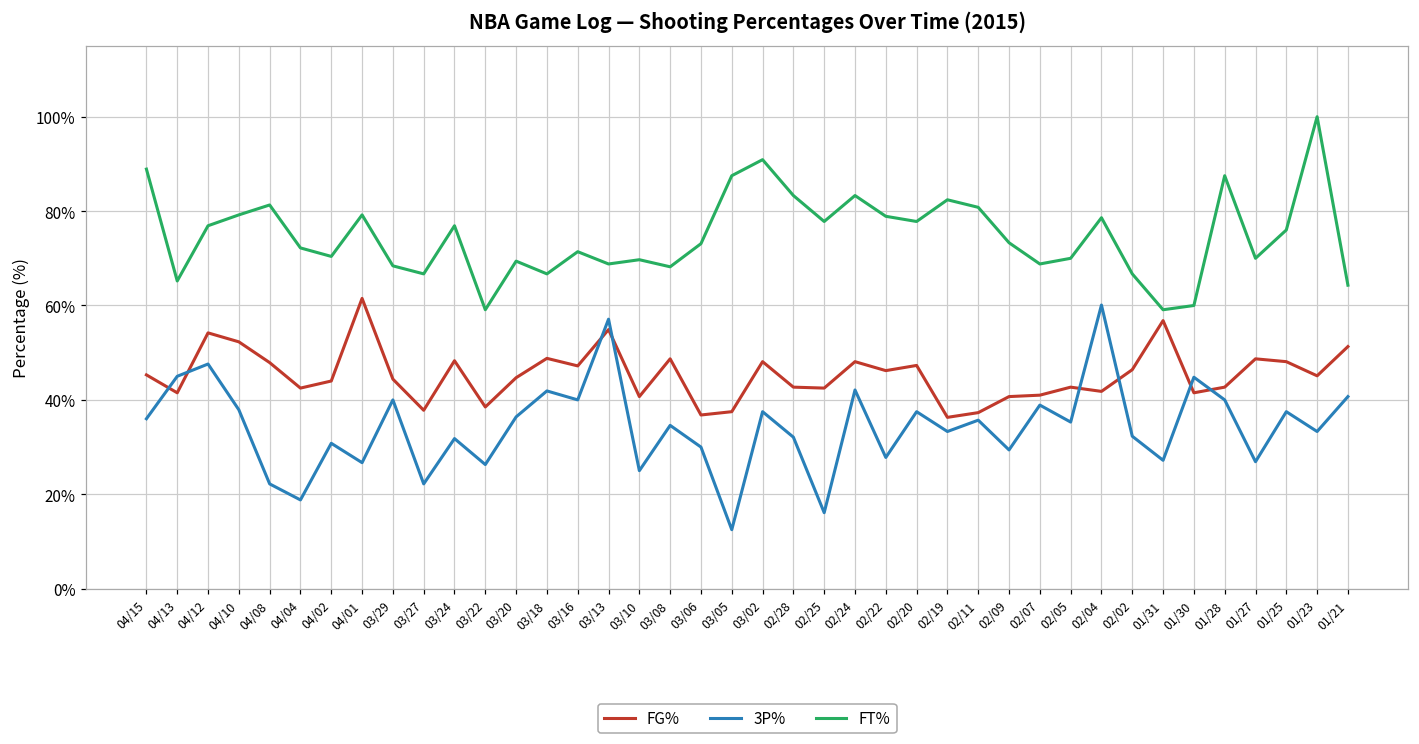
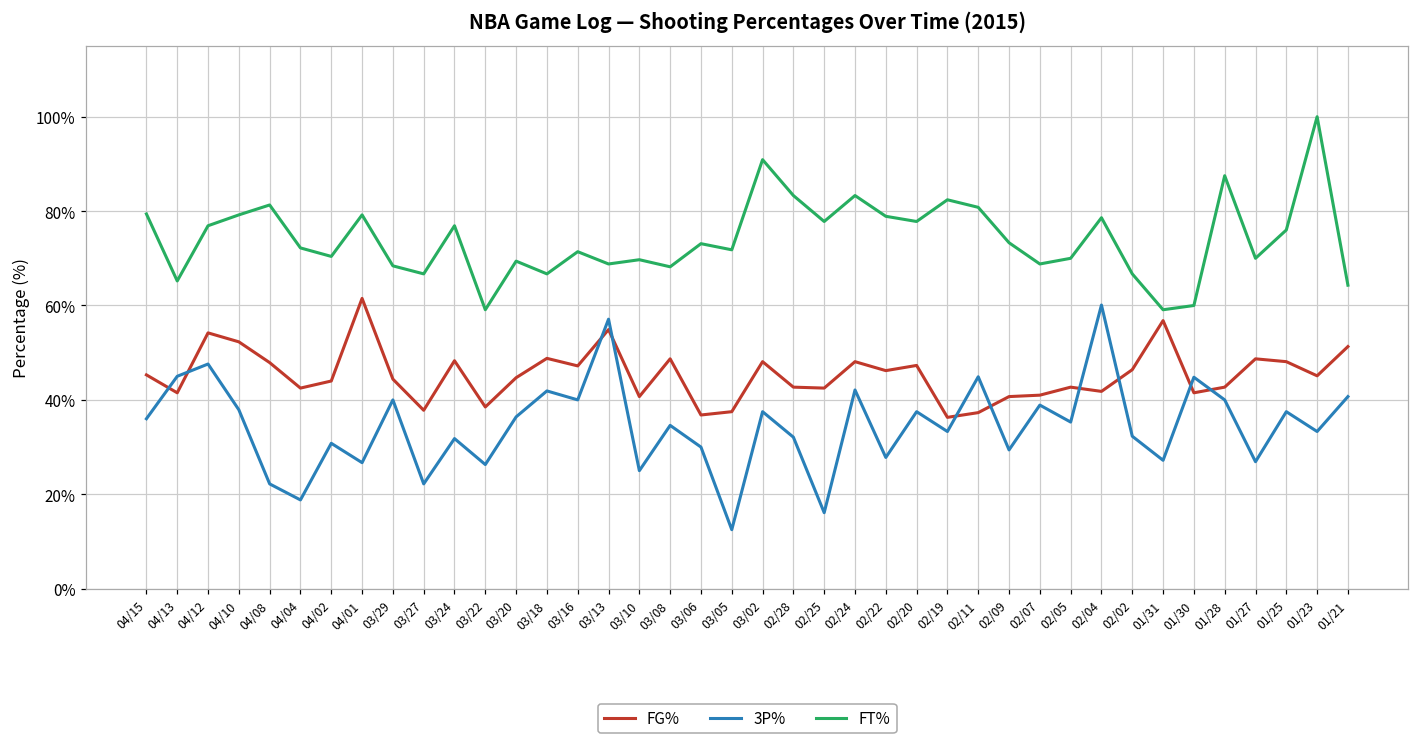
FT%, 04/15: 89% -> 79%
FT%, 03/05: 88% -> 72%
3P%, 02/11: 36% -> 45%
